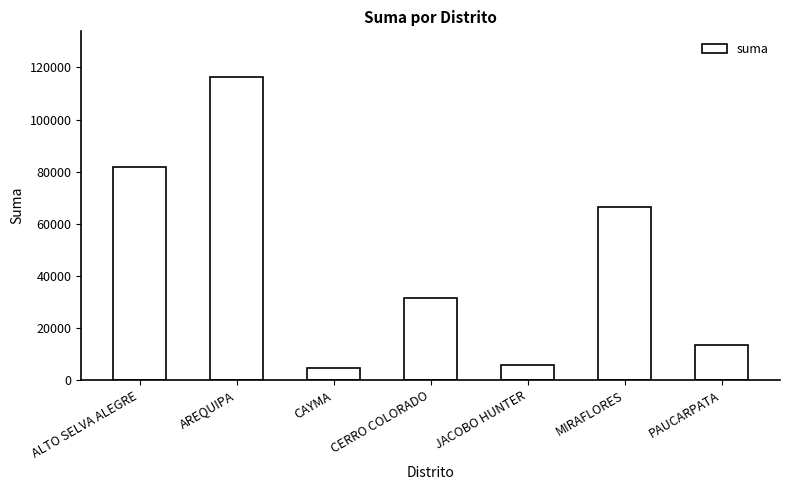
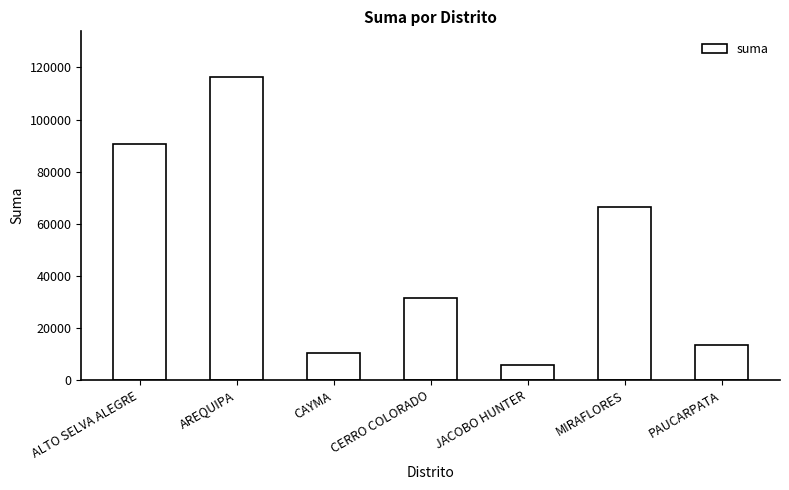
ALTO SELVA ALEGRE: 82000 -> 91000
CAYMA: 5000 -> 11000
